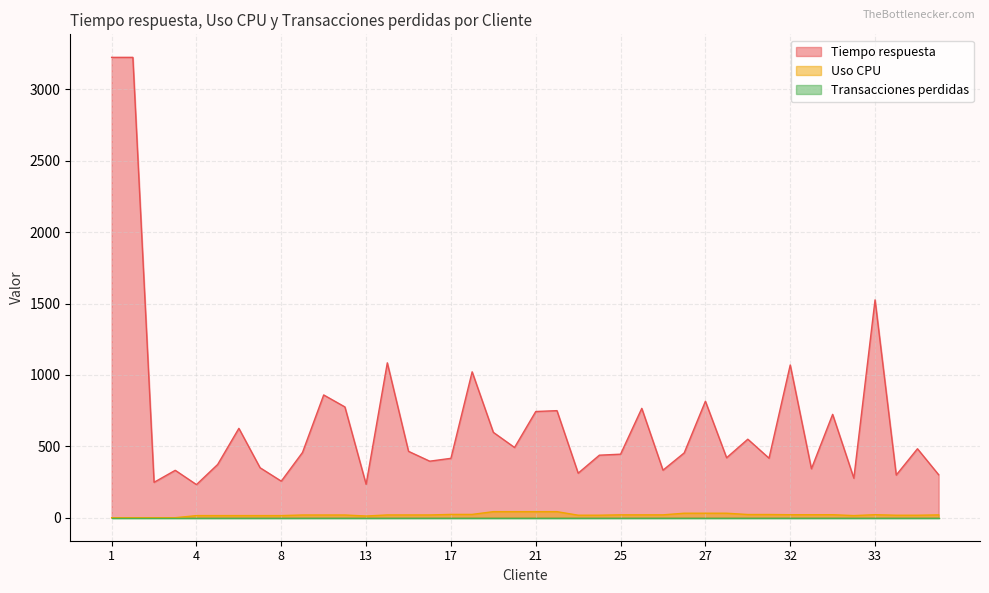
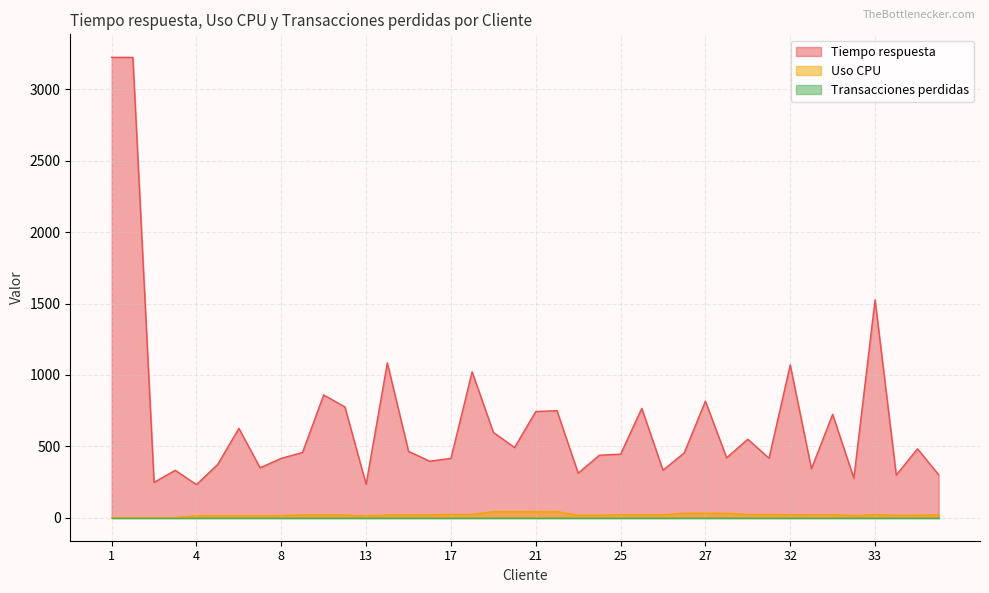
Tiempo respuesta, 8: 260 -> 420
